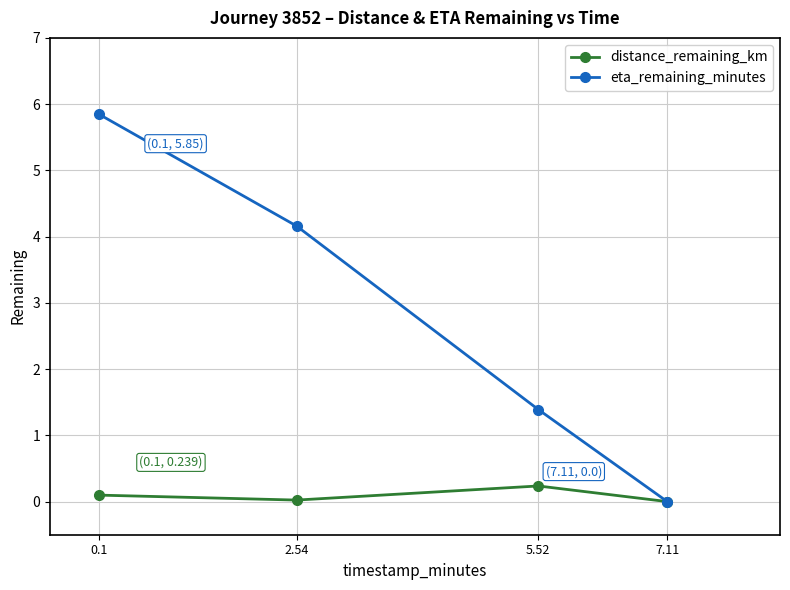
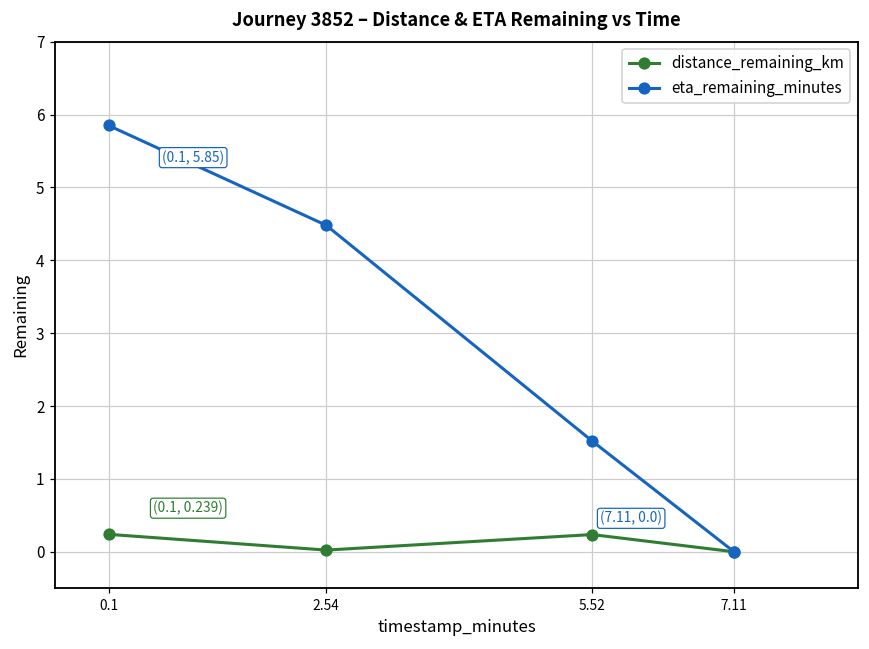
distance_remaining_km, 0.1: 0.1 -> 0.2
eta_remaining_minutes, 2.54: 4.2 -> 4.5
eta_remaining_minutes, 5.52: 1.4 -> 1.5
